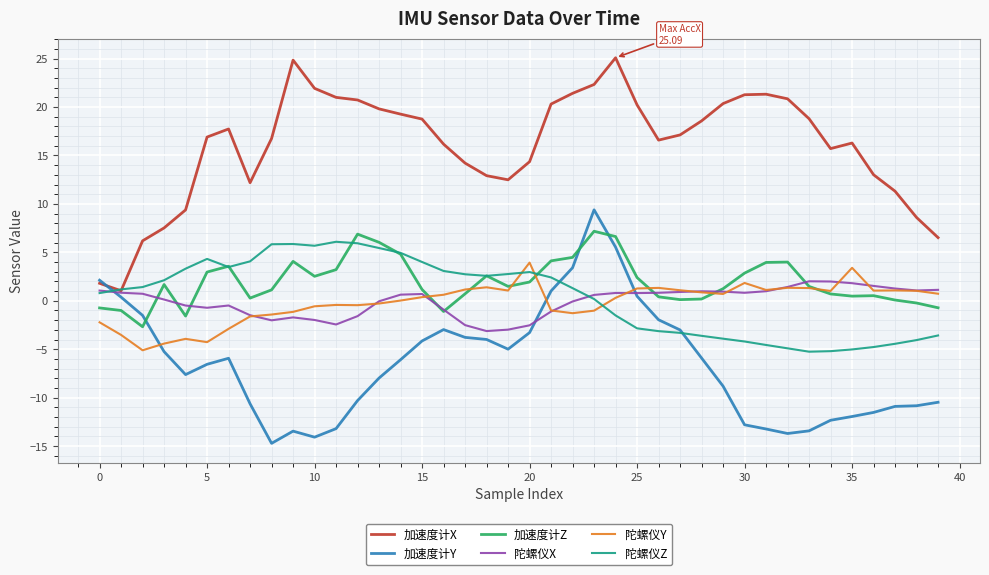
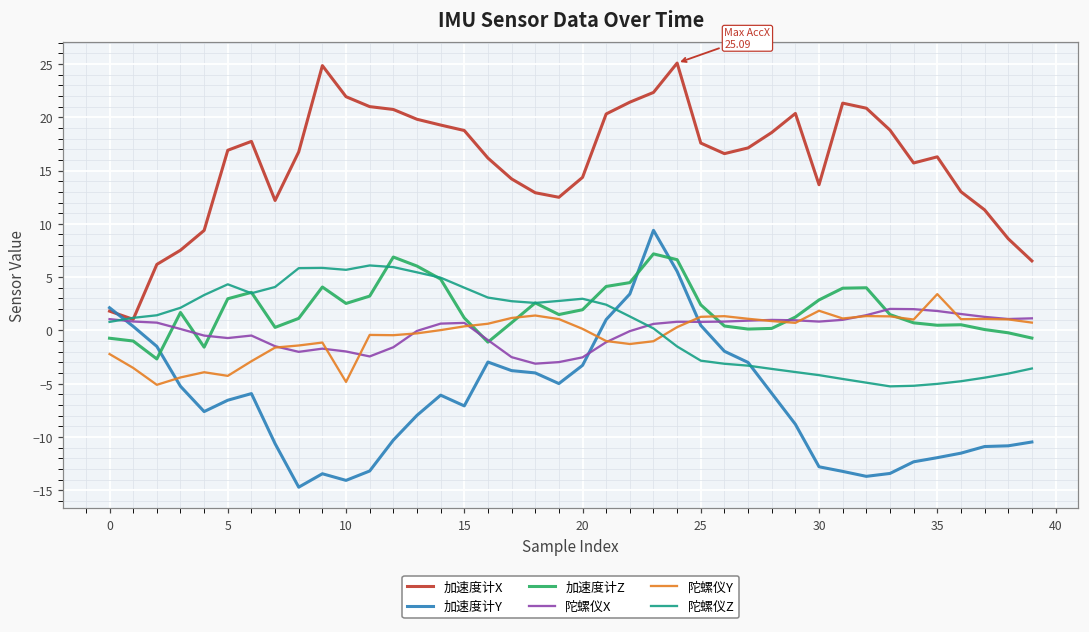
陀螺仪Y, 10: -1 -> -5
加速度计Y, 15: -4 -> -7
陀螺仪Y, 20: 4 -> 0
加速度计X, 25: 20 -> 18
加速度计X, 30: 21 -> 14
